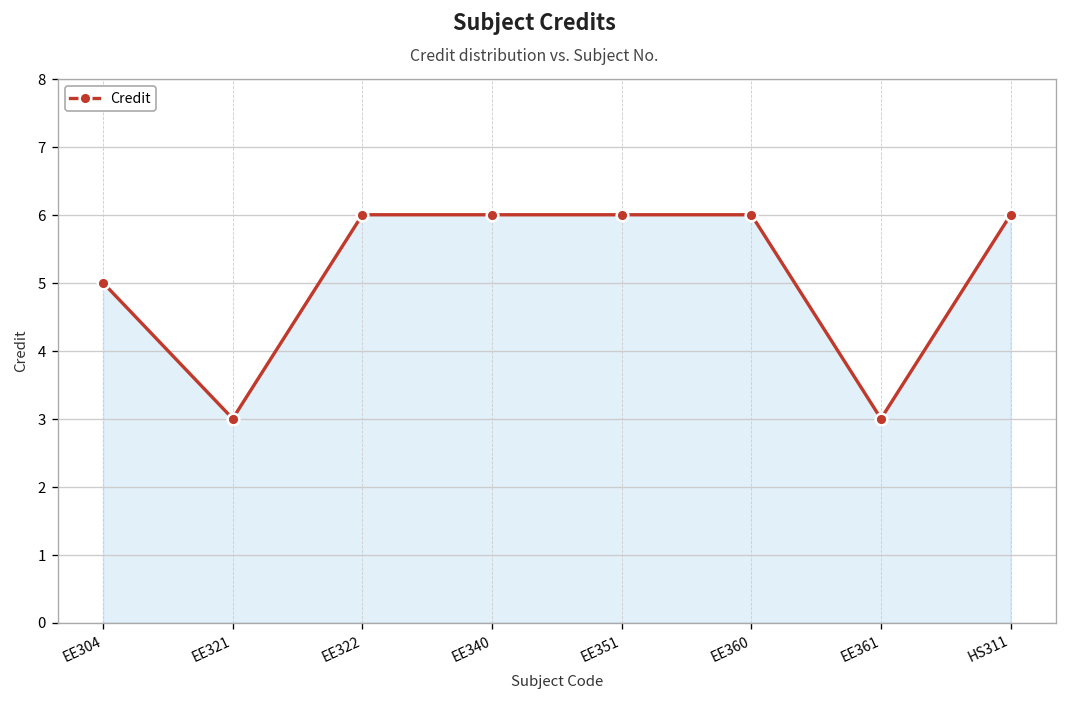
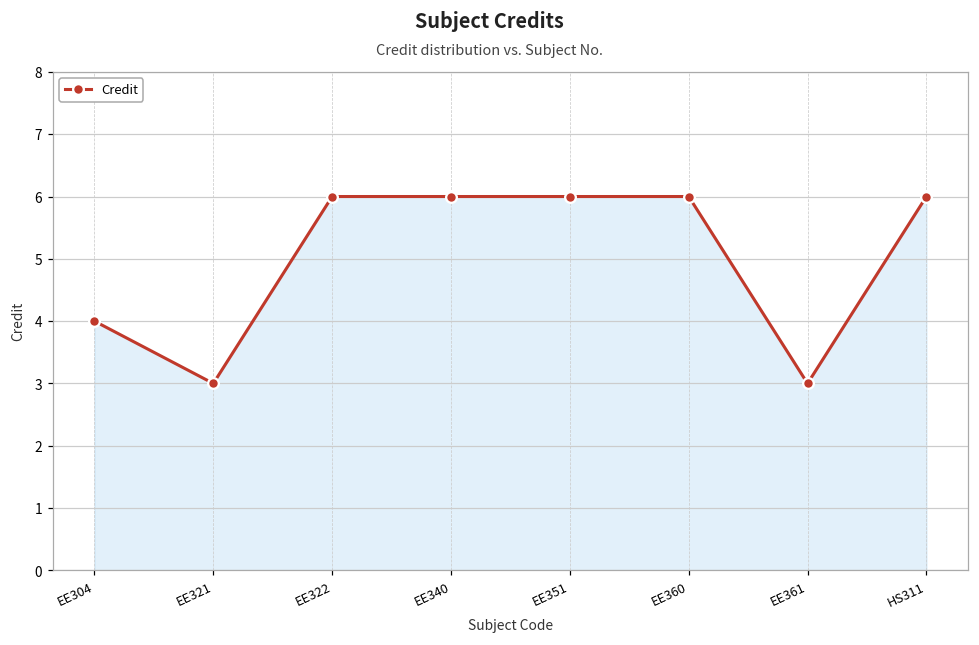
EE304: 5 -> 4
